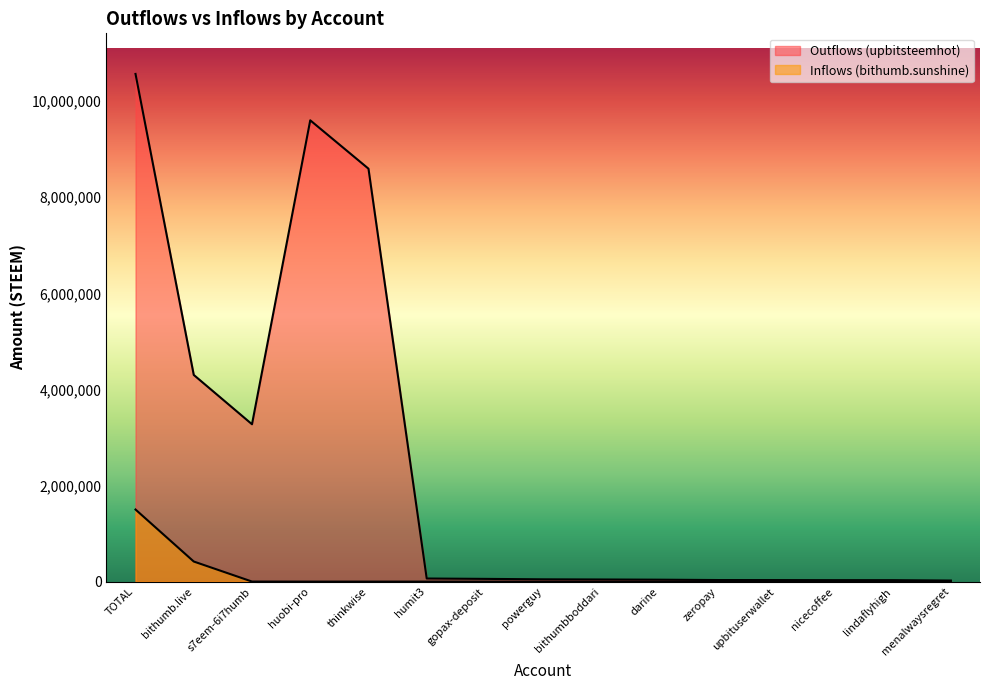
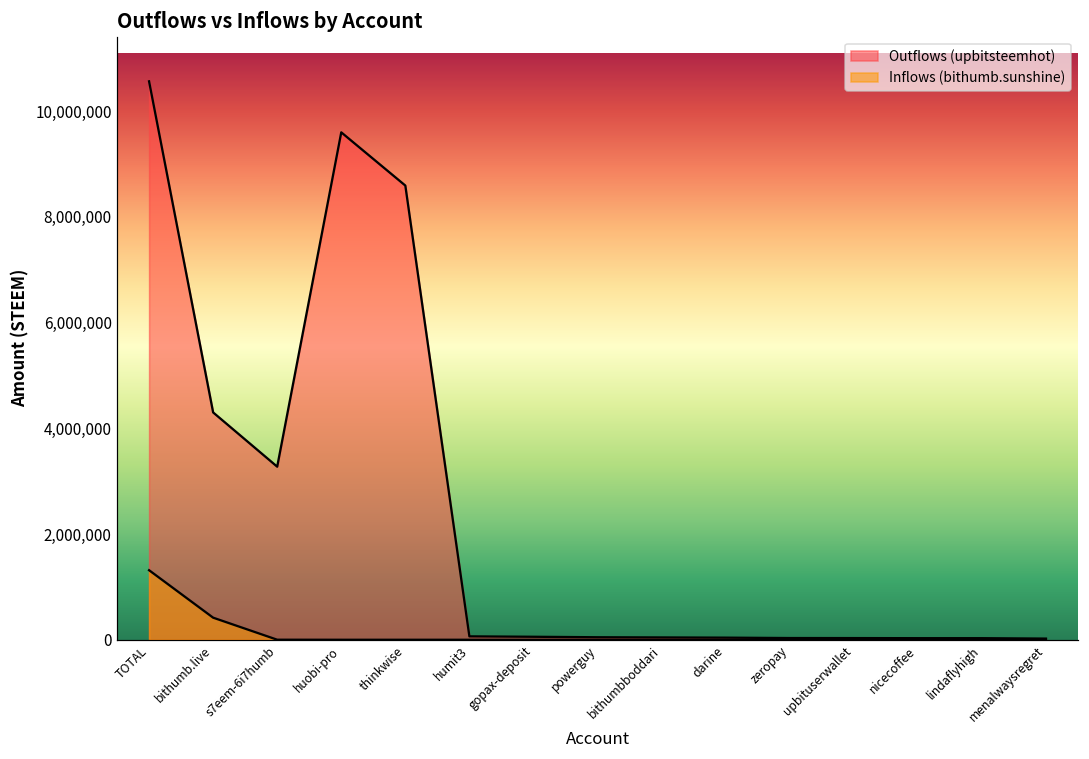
Inflows (bithumb.sunshine), TOTAL: 1,500,000 -> 1,300,000
